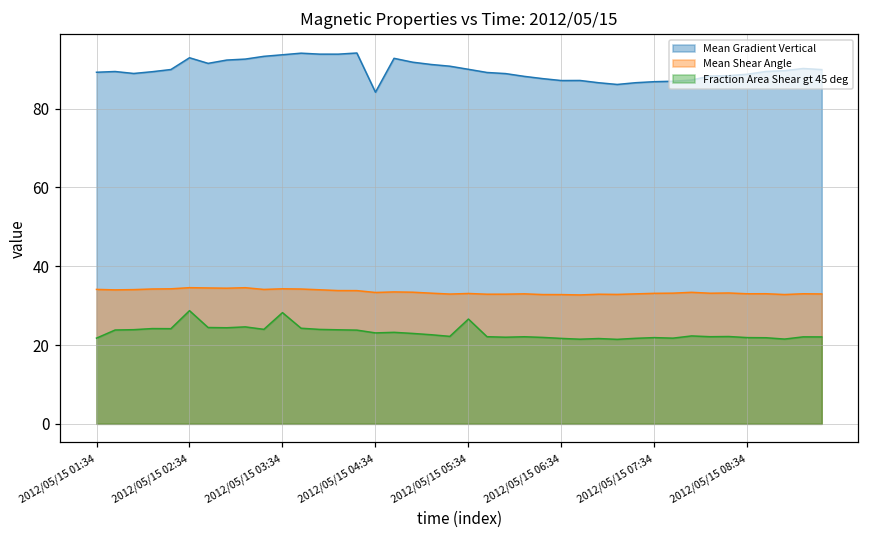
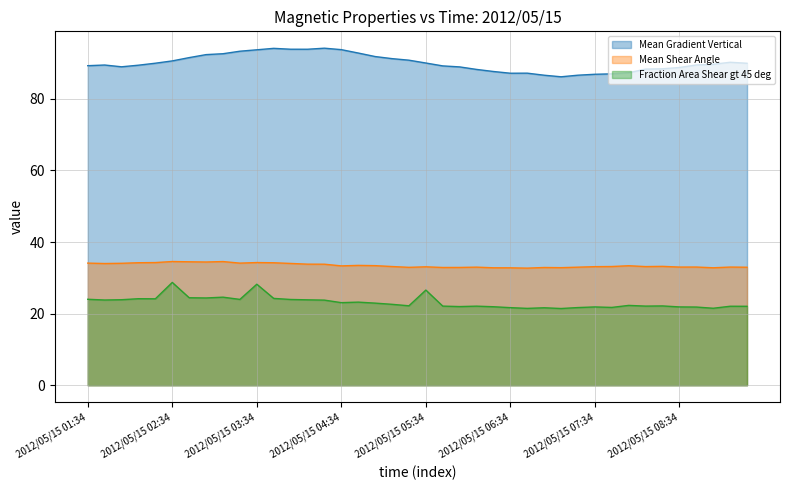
Fraction Area Shear gt 45 deg, 2012/05/15 01:34: 22 -> 24
Mean Gradient Vertical, 2012/05/15 02:34: 93 -> 91
Mean Gradient Vertical, 2012/05/15 04:34: 84 -> 94
